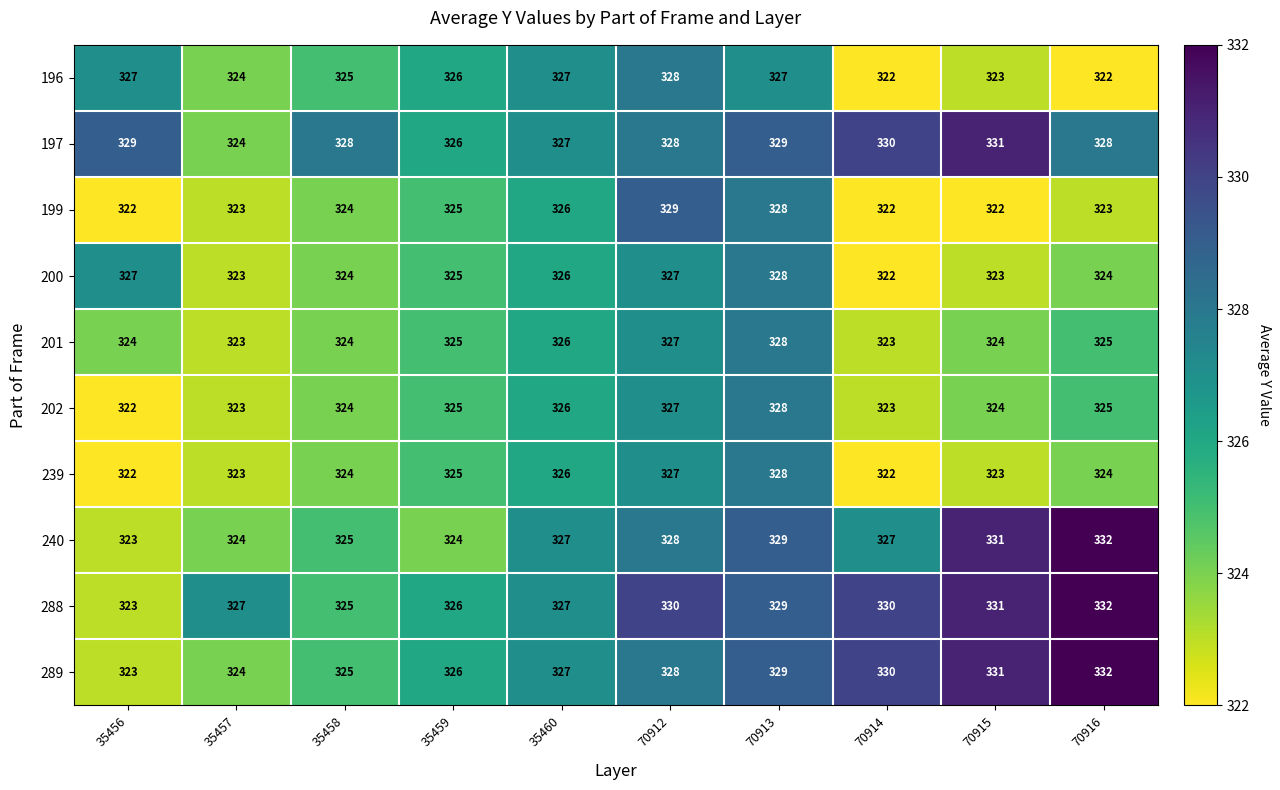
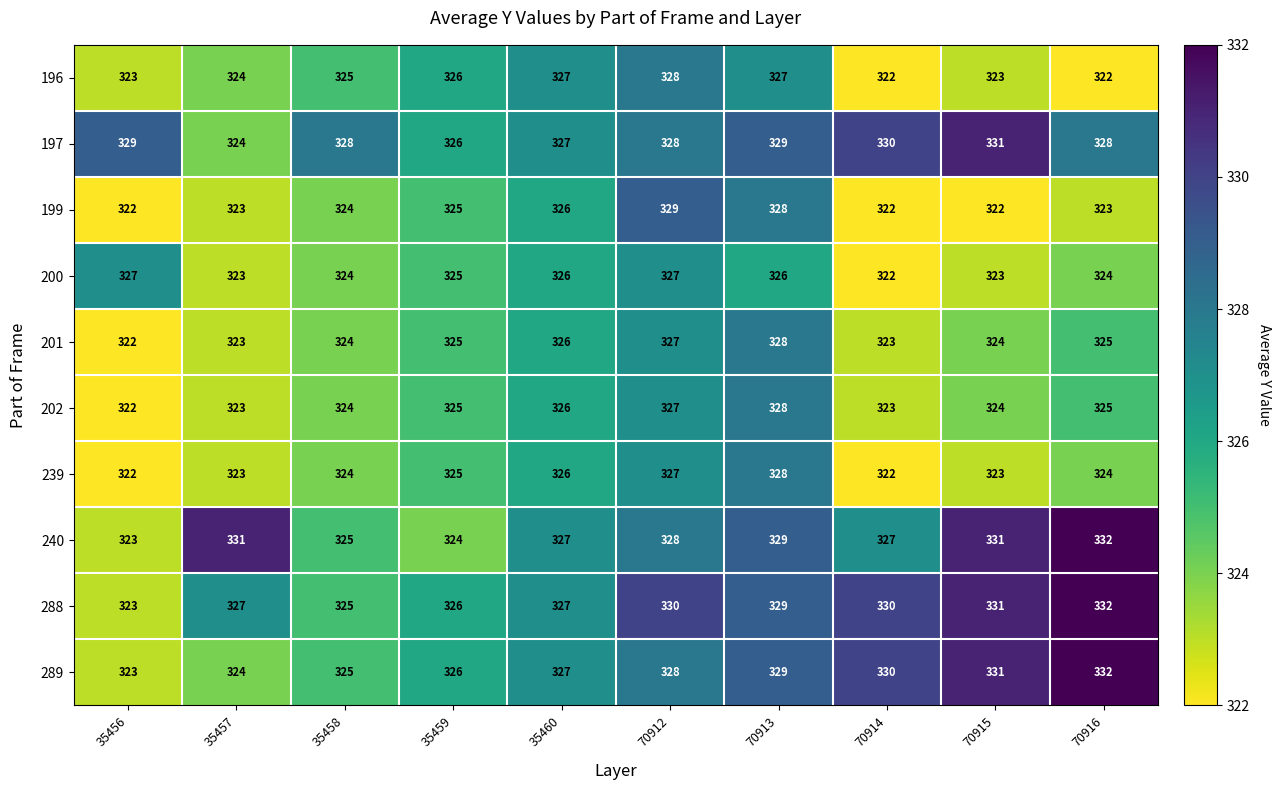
196, 35456: 327 -> 323
200, 70913: 328 -> 326
201, 35456: 324 -> 322
240, 35457: 324 -> 331
